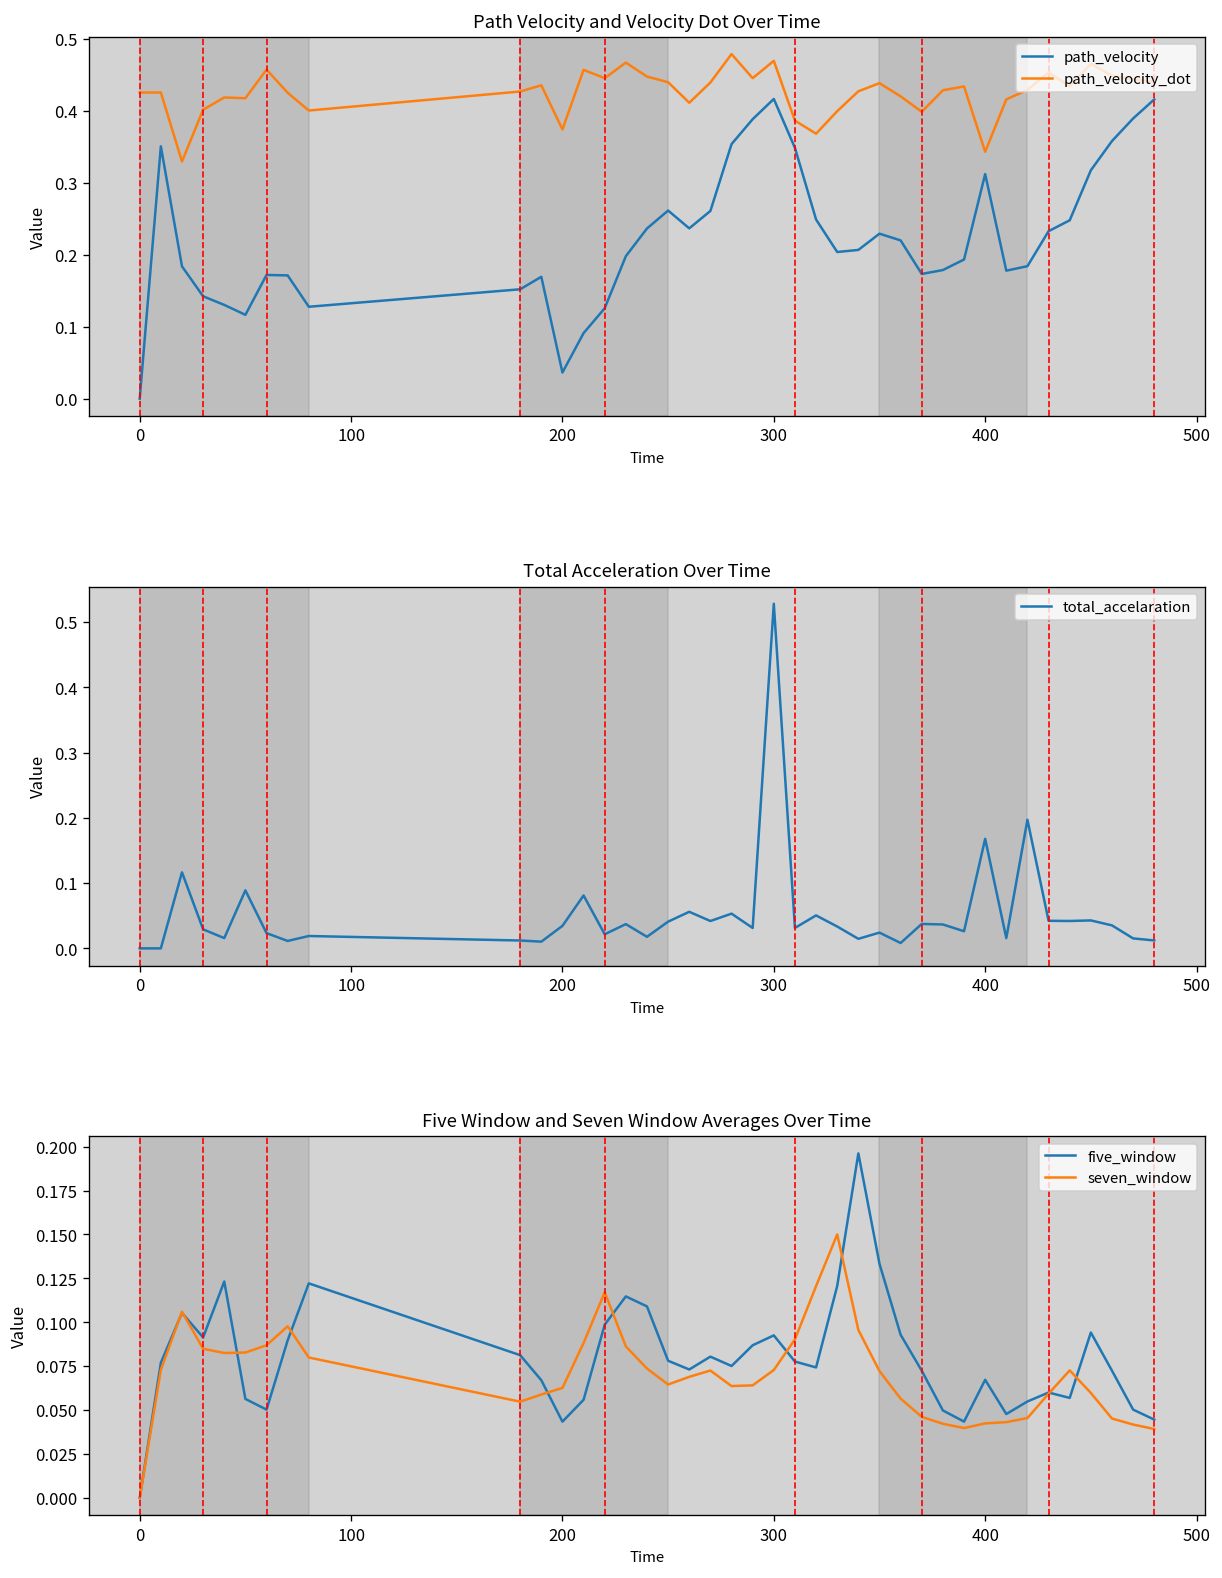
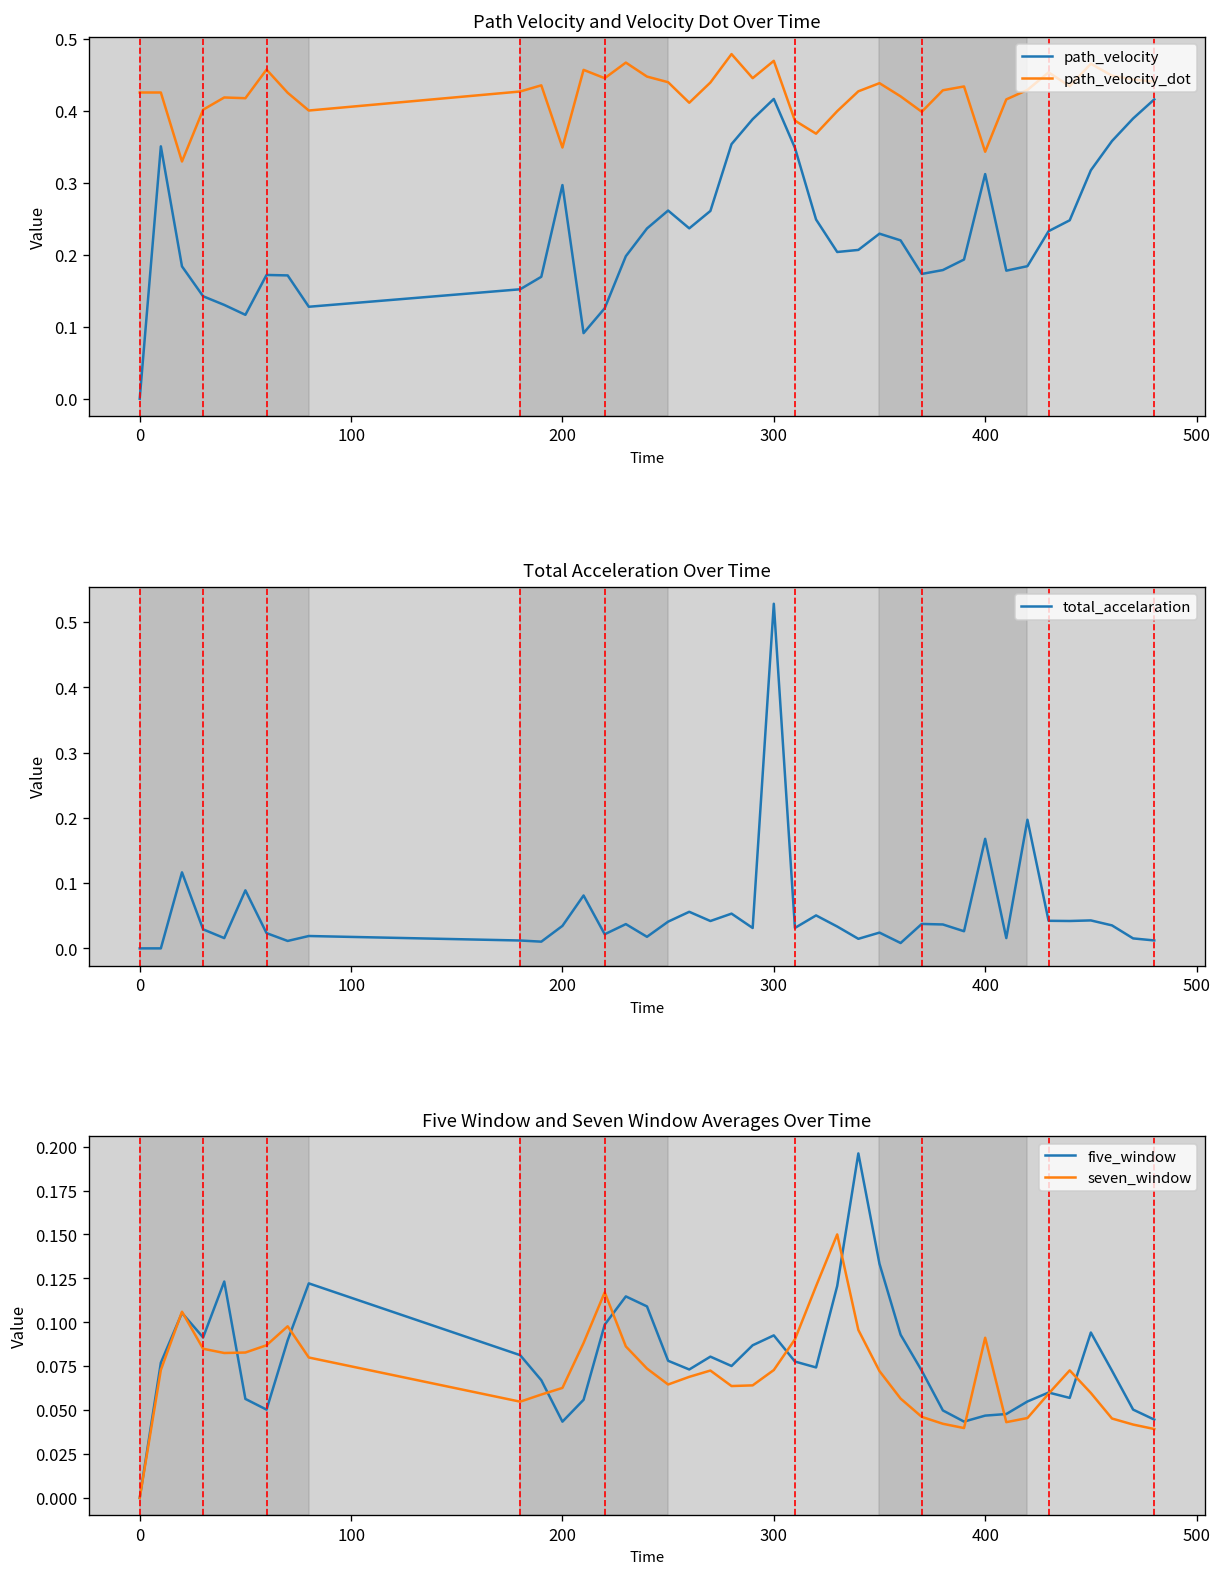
Path Velocity and Velocity Dot Over Time, path_velocity, 200: 0.04 -> 0.30
Path Velocity and Velocity Dot Over Time, path_velocity_dot, 200: 0.37 -> 0.35
Five Window and Seven Window Averages Over Time, five_window, 400: 0.067 -> 0.047
Five Window and Seven Window Averages Over Time, seven_window, 400: 0.042 -> 0.091
